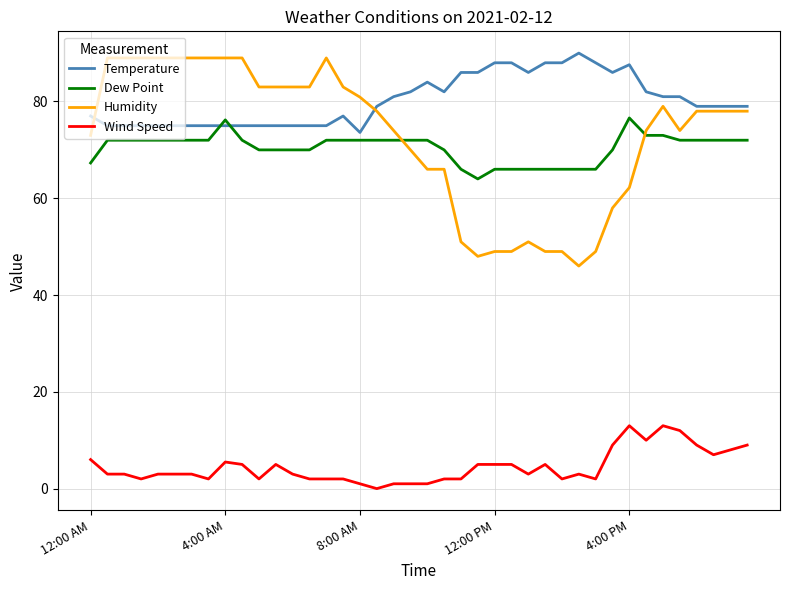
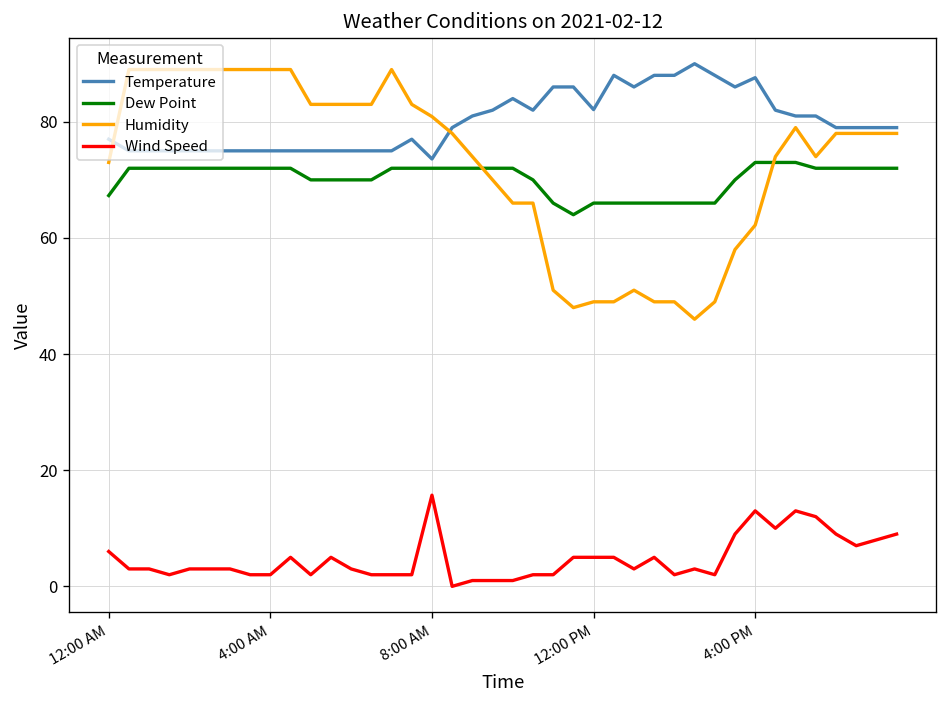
Dew Point, 4:00 AM: 76 -> 72
Wind Speed, 4:00 AM: 6 -> 2
Wind Speed, 8:00 AM: 1 -> 16
Temperature, 12:00 PM: 88 -> 82
Dew Point, 4:00 PM: 77 -> 73
